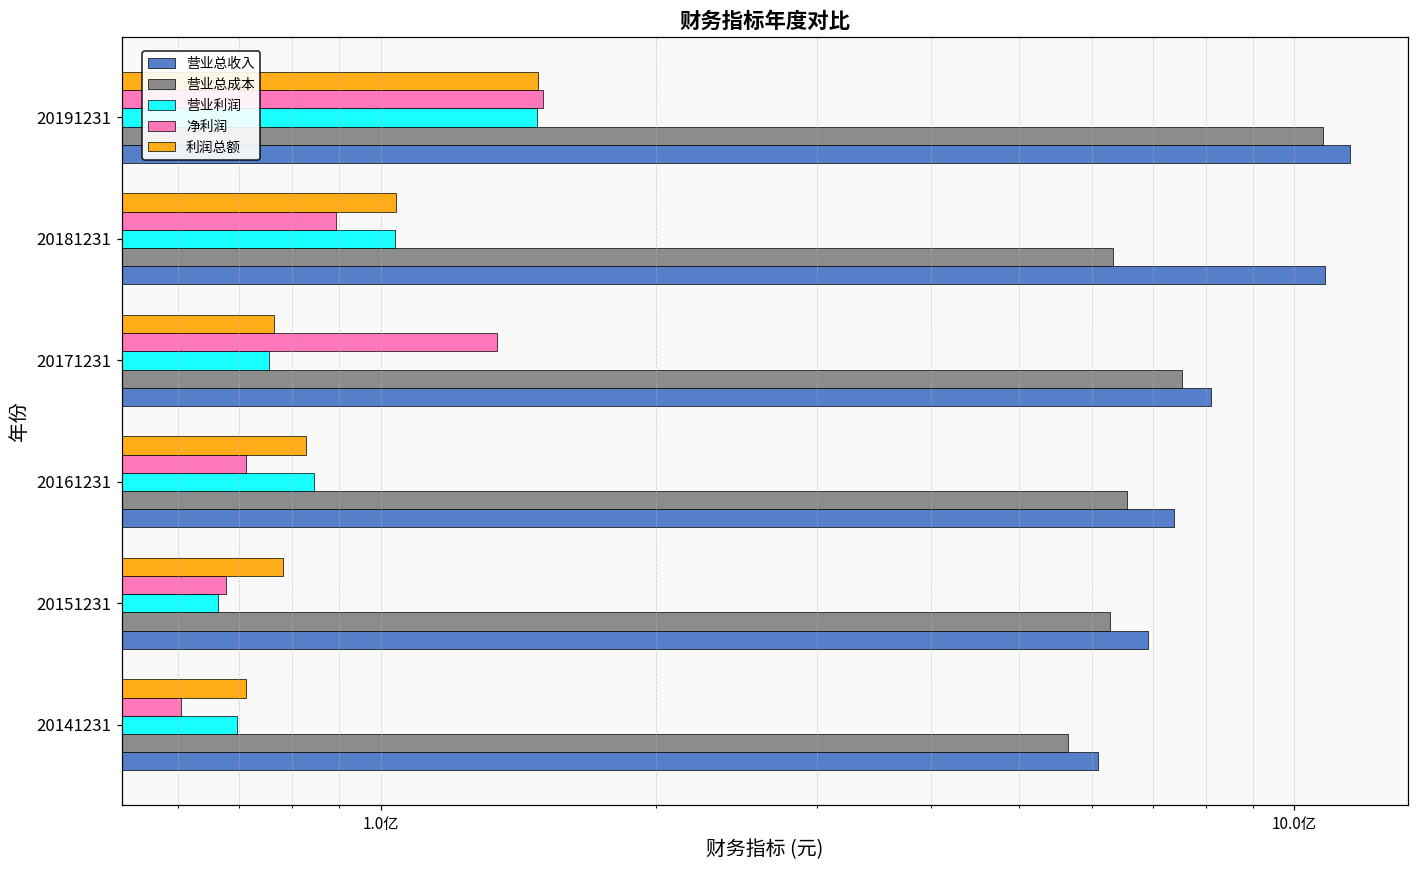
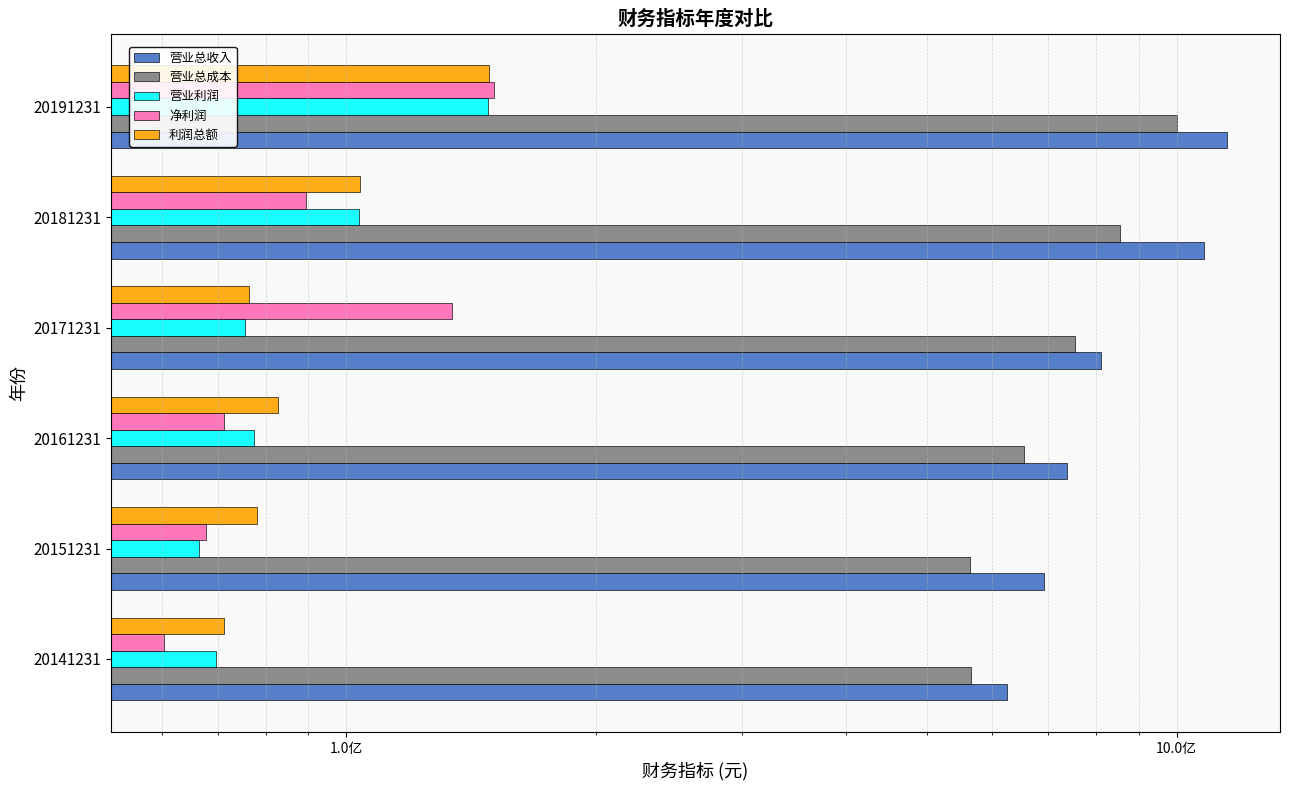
营业总成本, 20191231: 10.8亿 -> 10.0亿
营业总成本, 20181231: 6.3亿 -> 8.5亿
营业利润, 20161231: 0.84亿 -> 0.77亿
营业总成本, 20151231: 6.3亿 -> 5.6亿
营业总收入, 20141231: 6.1亿 -> 6.2亿
